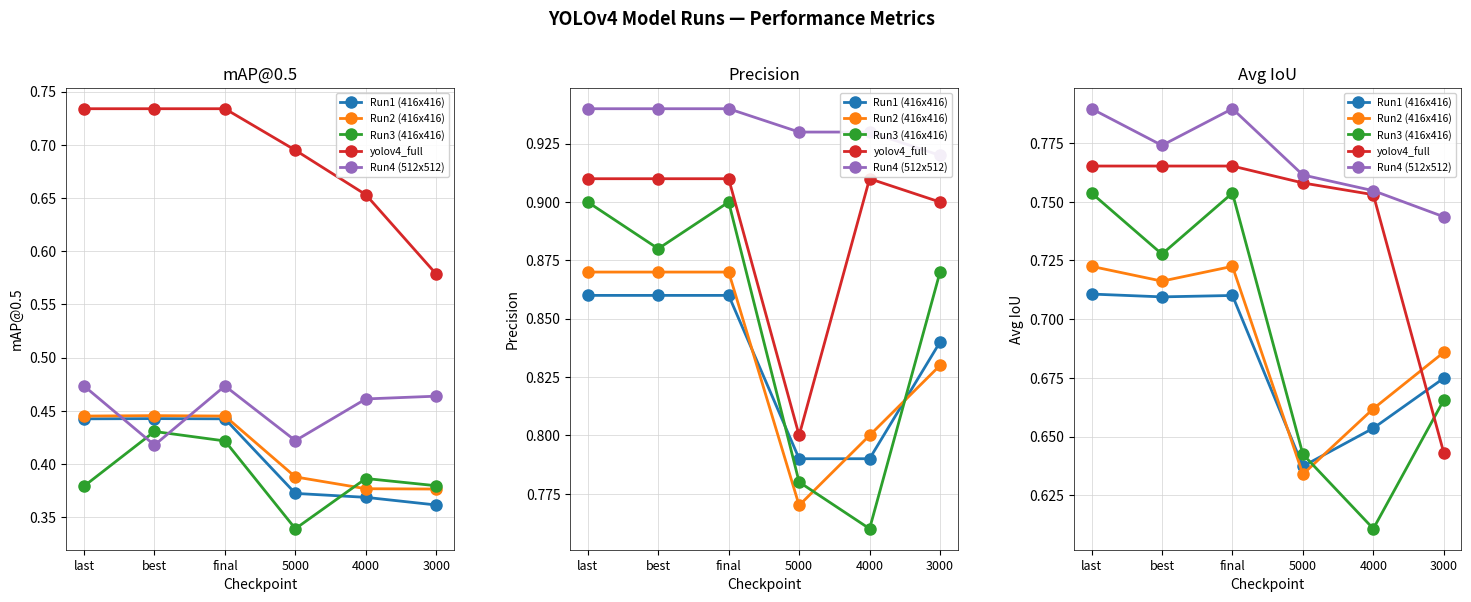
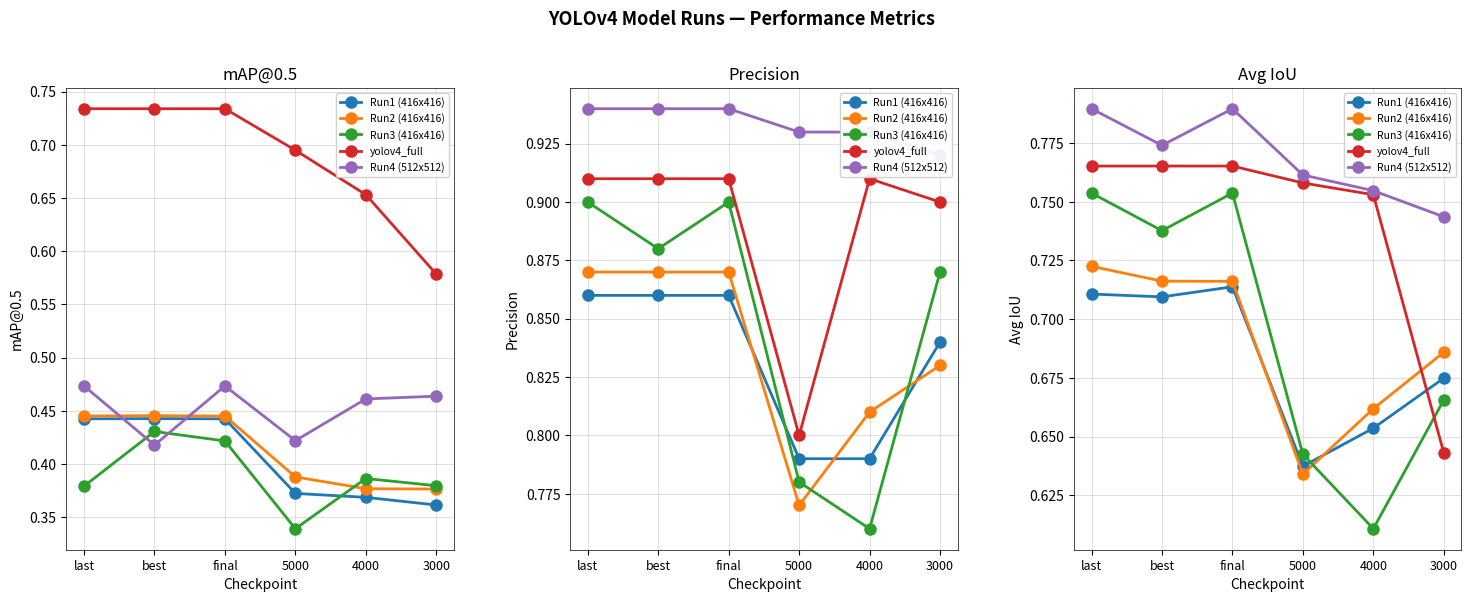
Precision, Run2 (416x416), 4000: 0.80 -> 0.81
Avg IoU, Run3 (416x416), best: 0.728 -> 0.738
Avg IoU, Run1 (416x416), final: 0.710 -> 0.714
Avg IoU, Run2 (416x416), final: 0.723 -> 0.716
